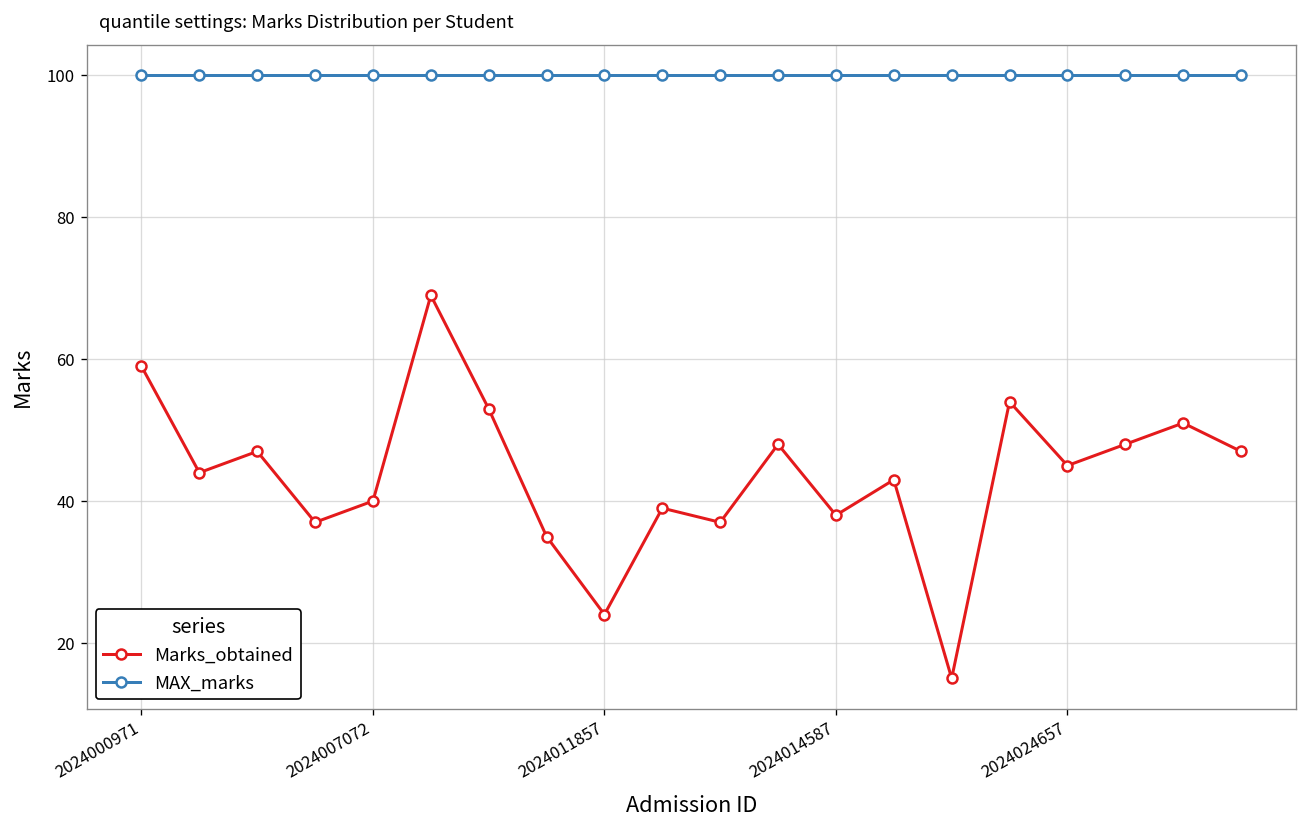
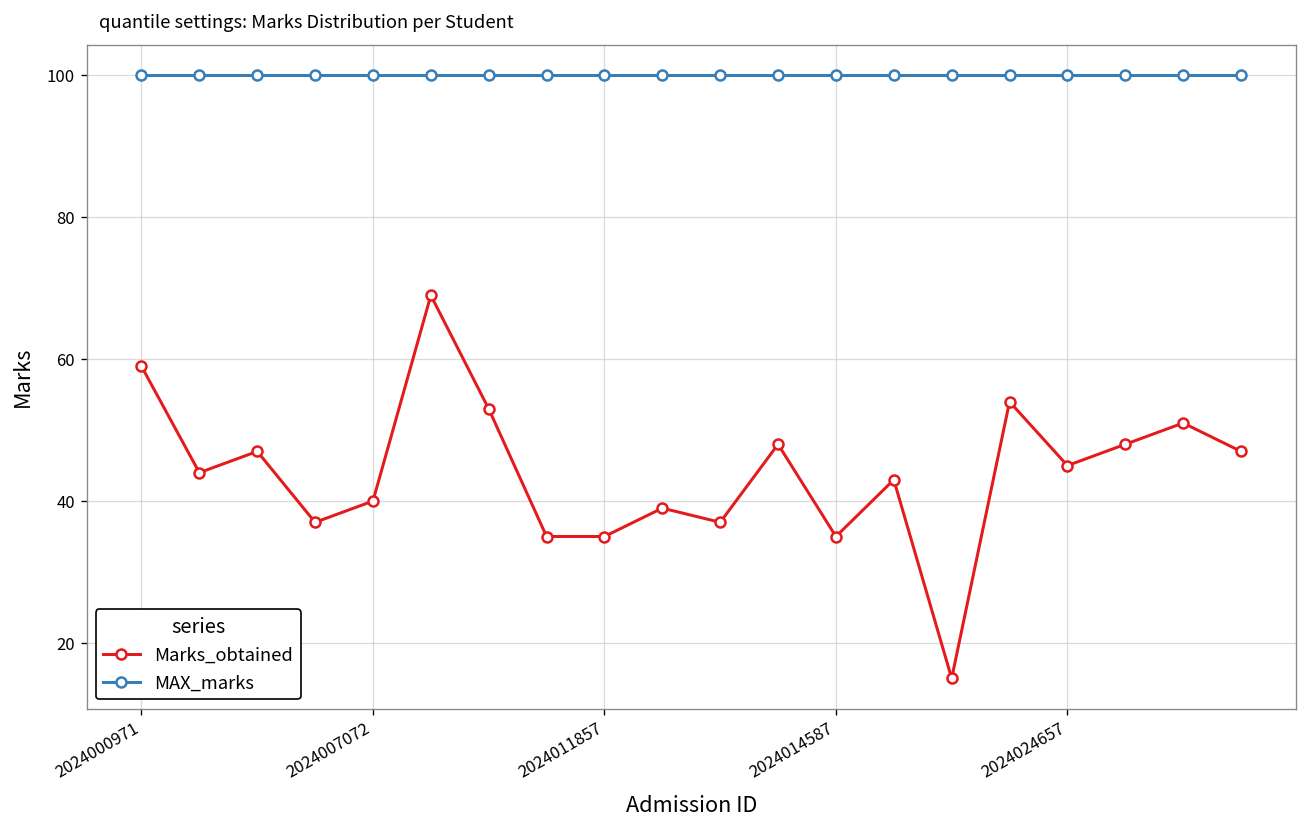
Marks_obtained, 2024011857: 24 -> 35
Marks_obtained, 2024014587: 38 -> 35
